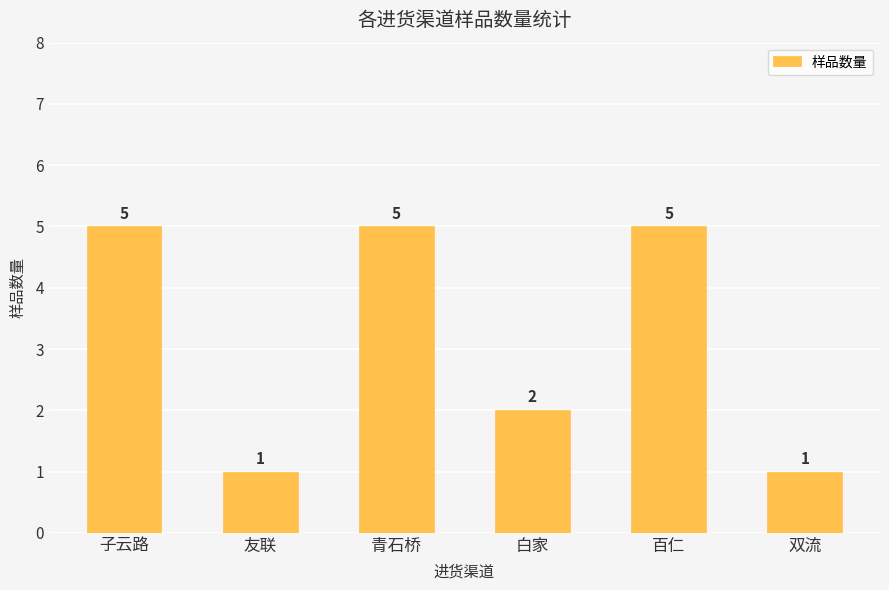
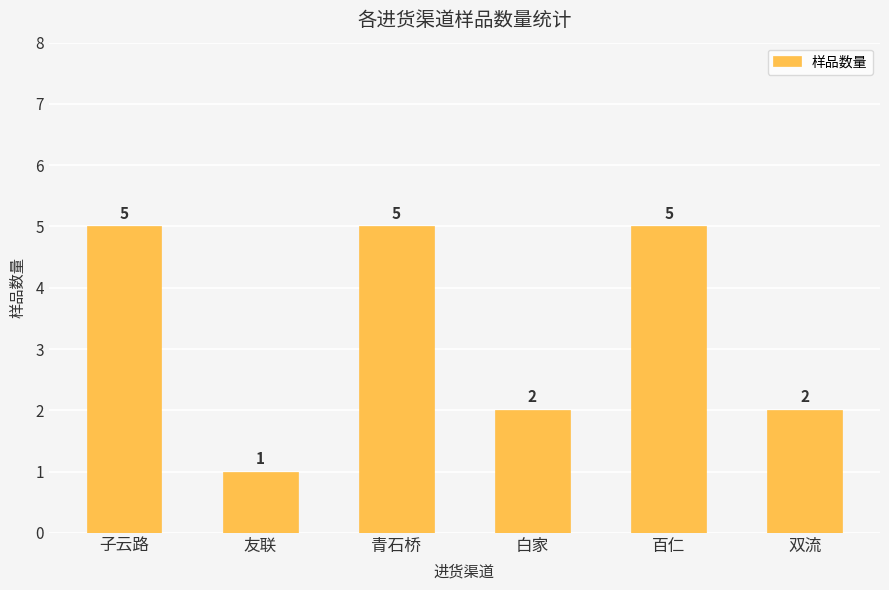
双流: 1 -> 2
